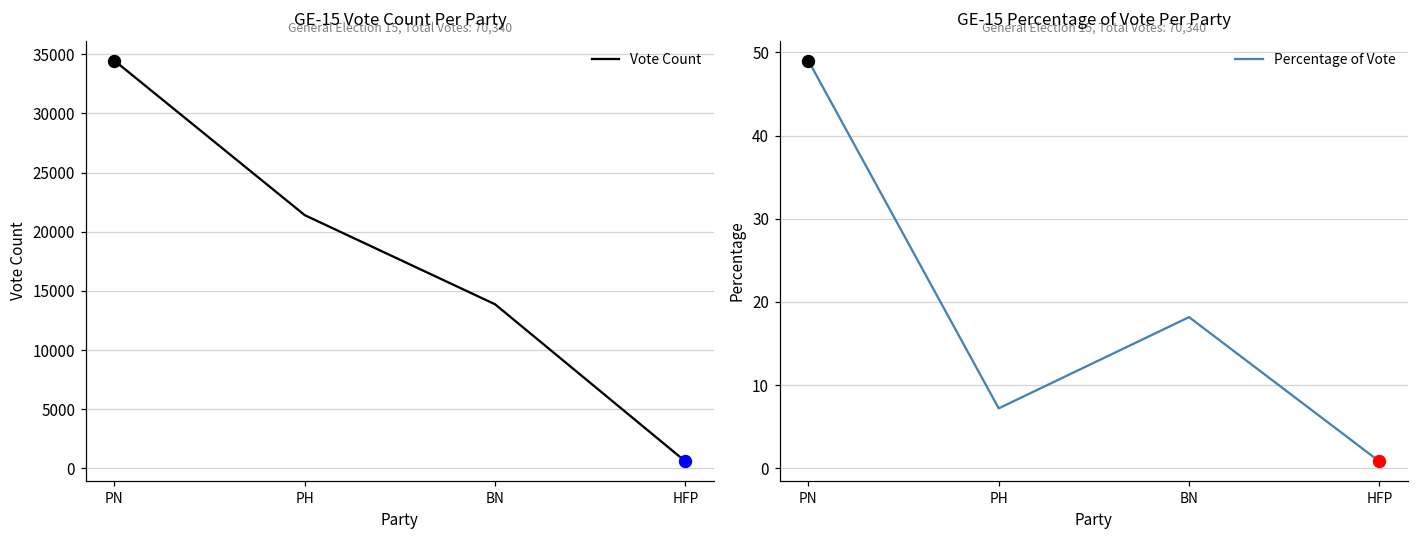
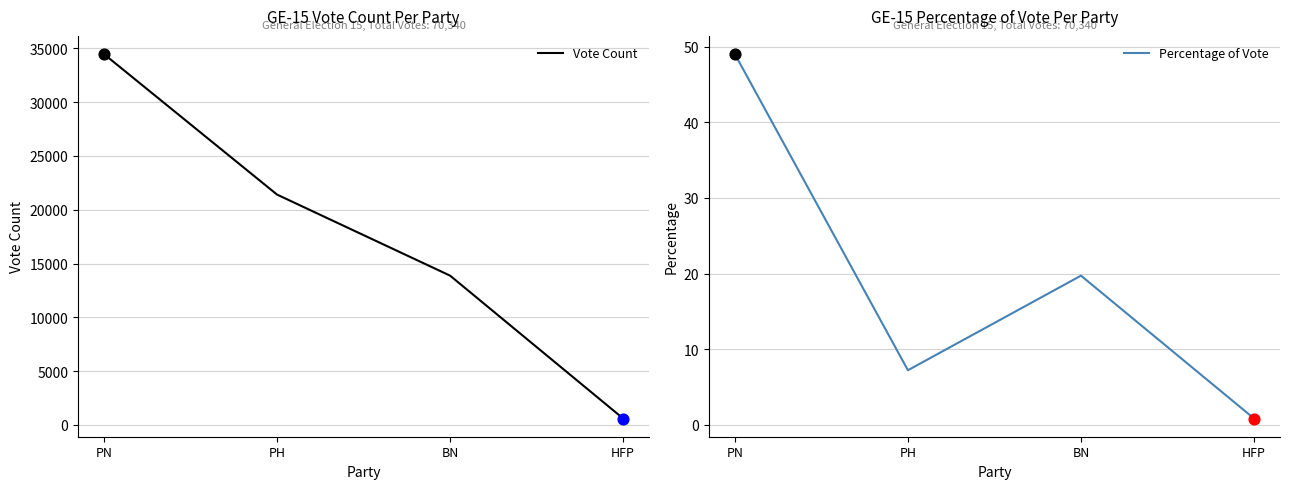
GE-15 Percentage of Vote Per Party, Percentage of Vote, BN: 18 -> 20
